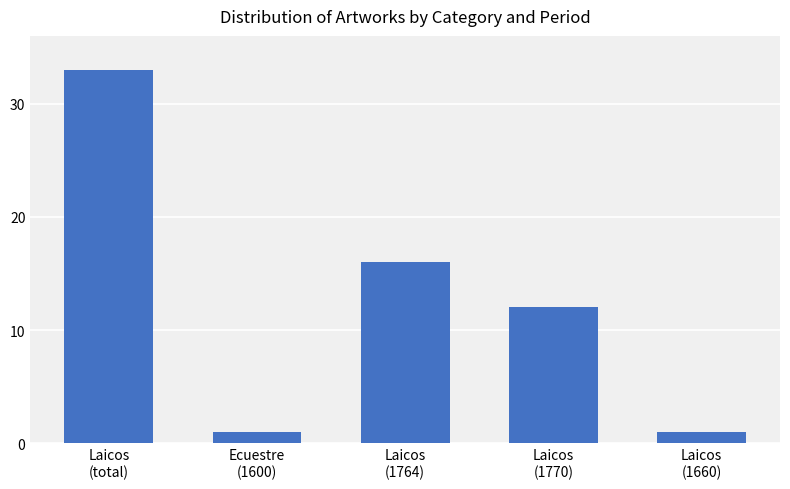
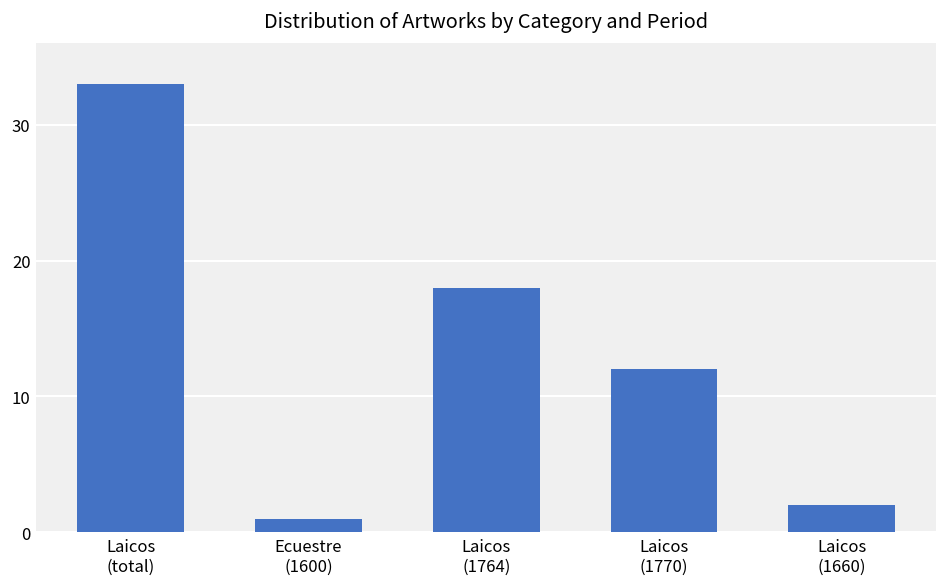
Laicos (1764): 16 -> 18
Laicos (1660): 1 -> 2
